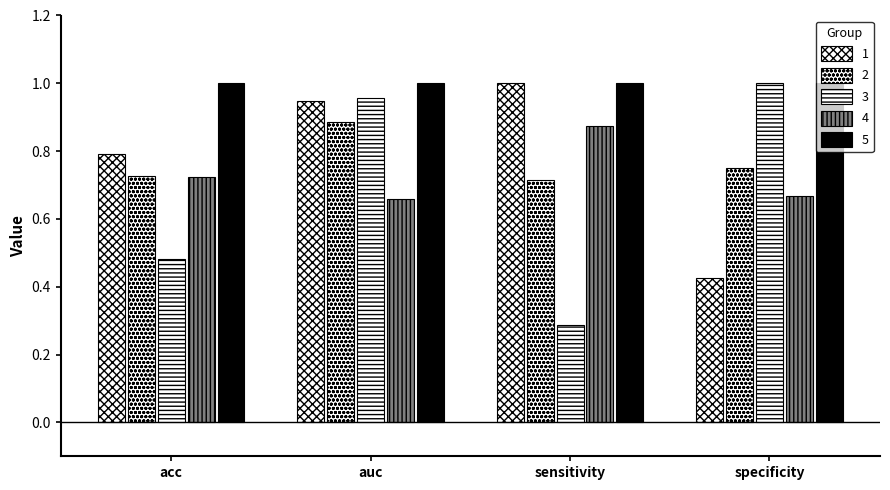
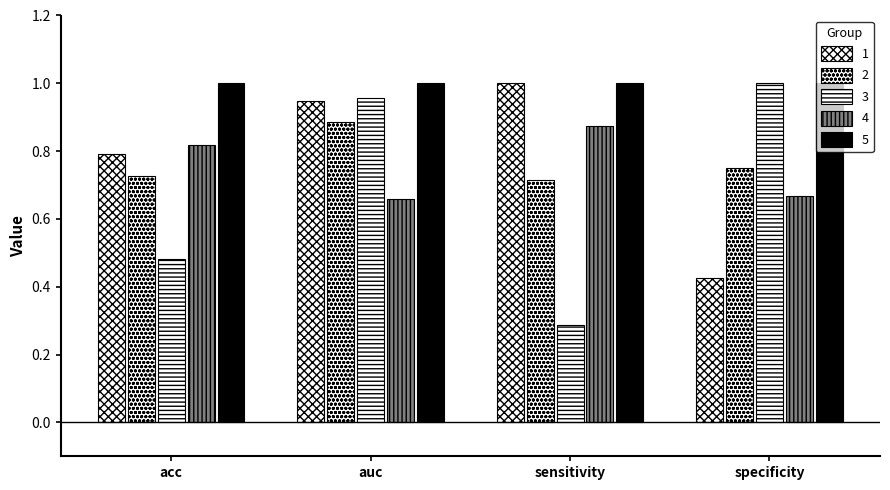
4, acc: 0.72 -> 0.82
